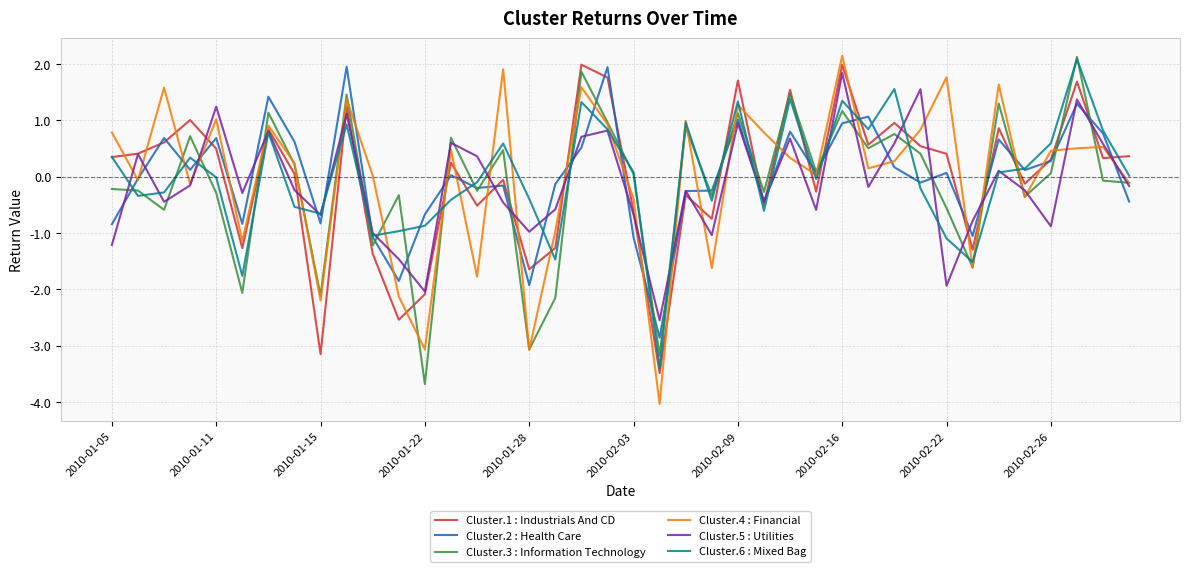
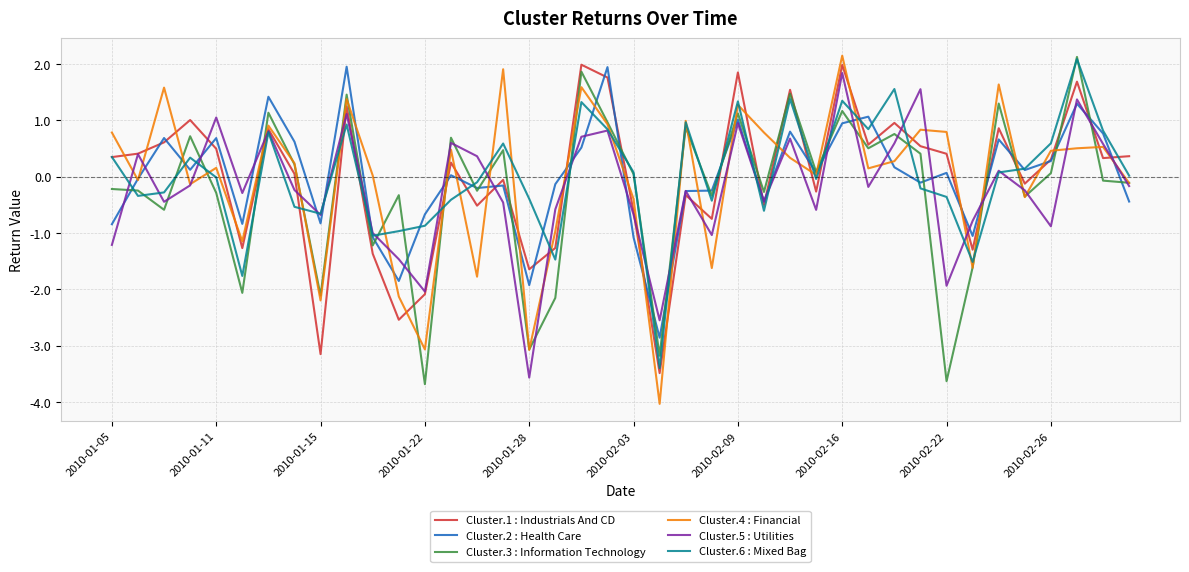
Cluster.4 : Financial, 2010-01-11: 1.0 -> 0.2
Cluster.5 : Utilities, 2010-01-11: 1.2 -> 1.0
Cluster.5 : Utilities, 2010-01-28: -1.0 -> -3.6
Cluster.1 : Industrials And CD, 2010-02-09: 1.7 -> 1.8
Cluster.3 : Information Technology, 2010-02-22: -0.6 -> -3.6
Cluster.4 : Financial, 2010-02-22: 1.8 -> 0.8
Cluster.6 : Mixed Bag, 2010-02-22: -1.1 -> -0.4
